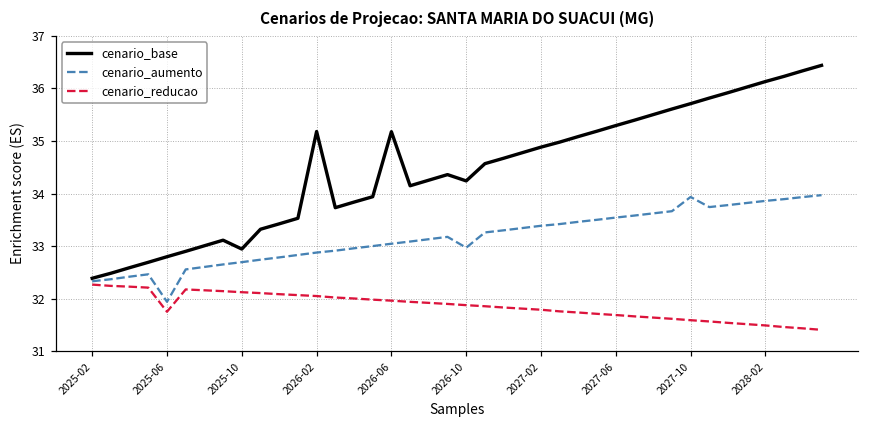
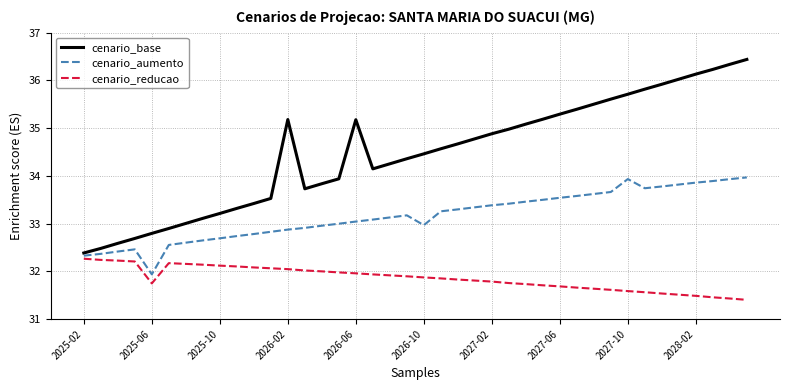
cenario_base, 2025-10: 32.9 -> 33.2
cenario_base, 2026-10: 34.2 -> 34.5
